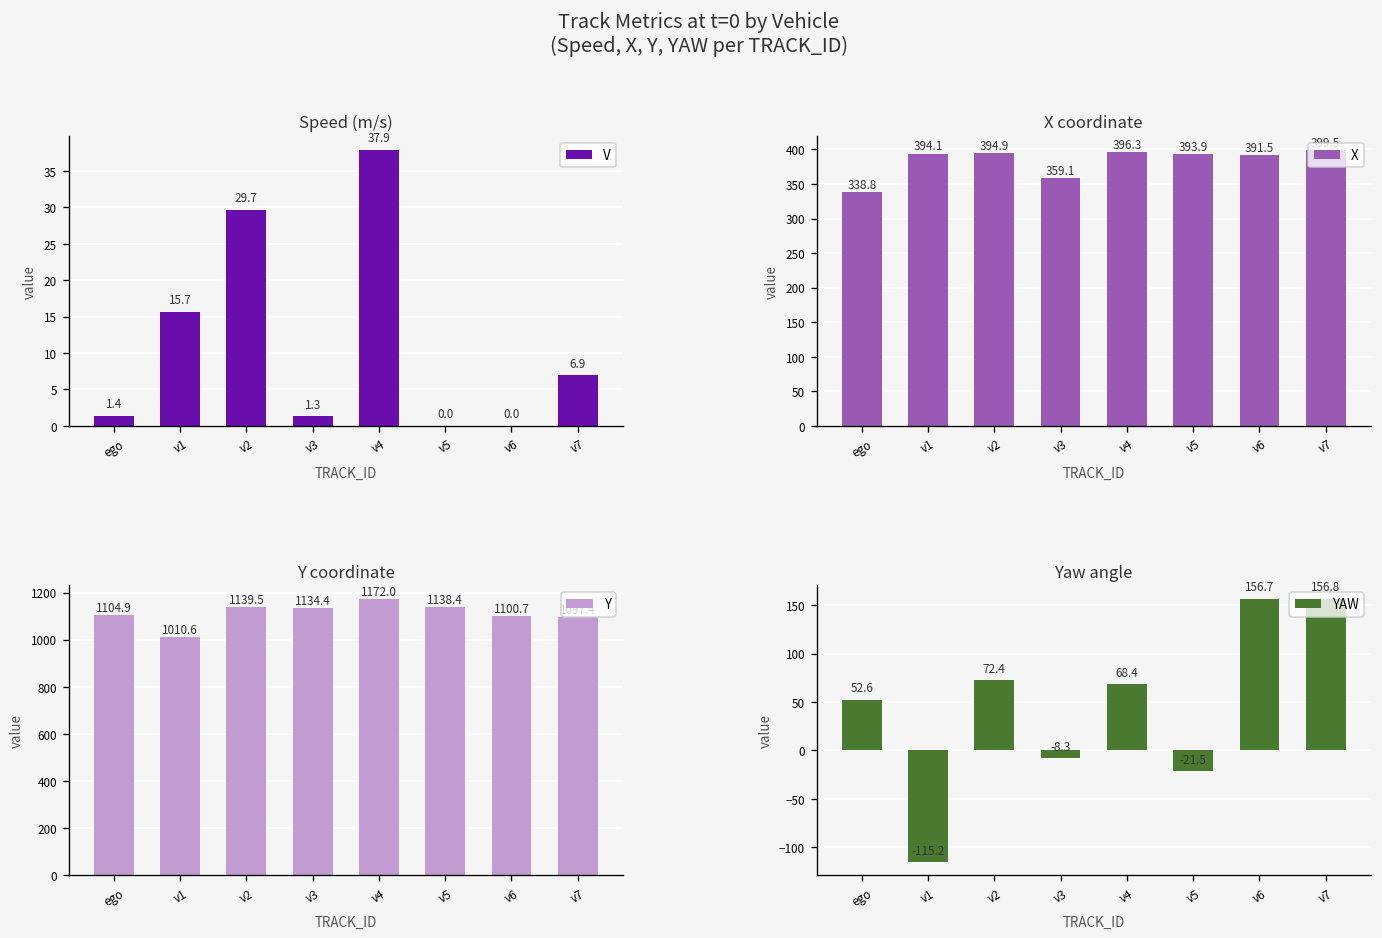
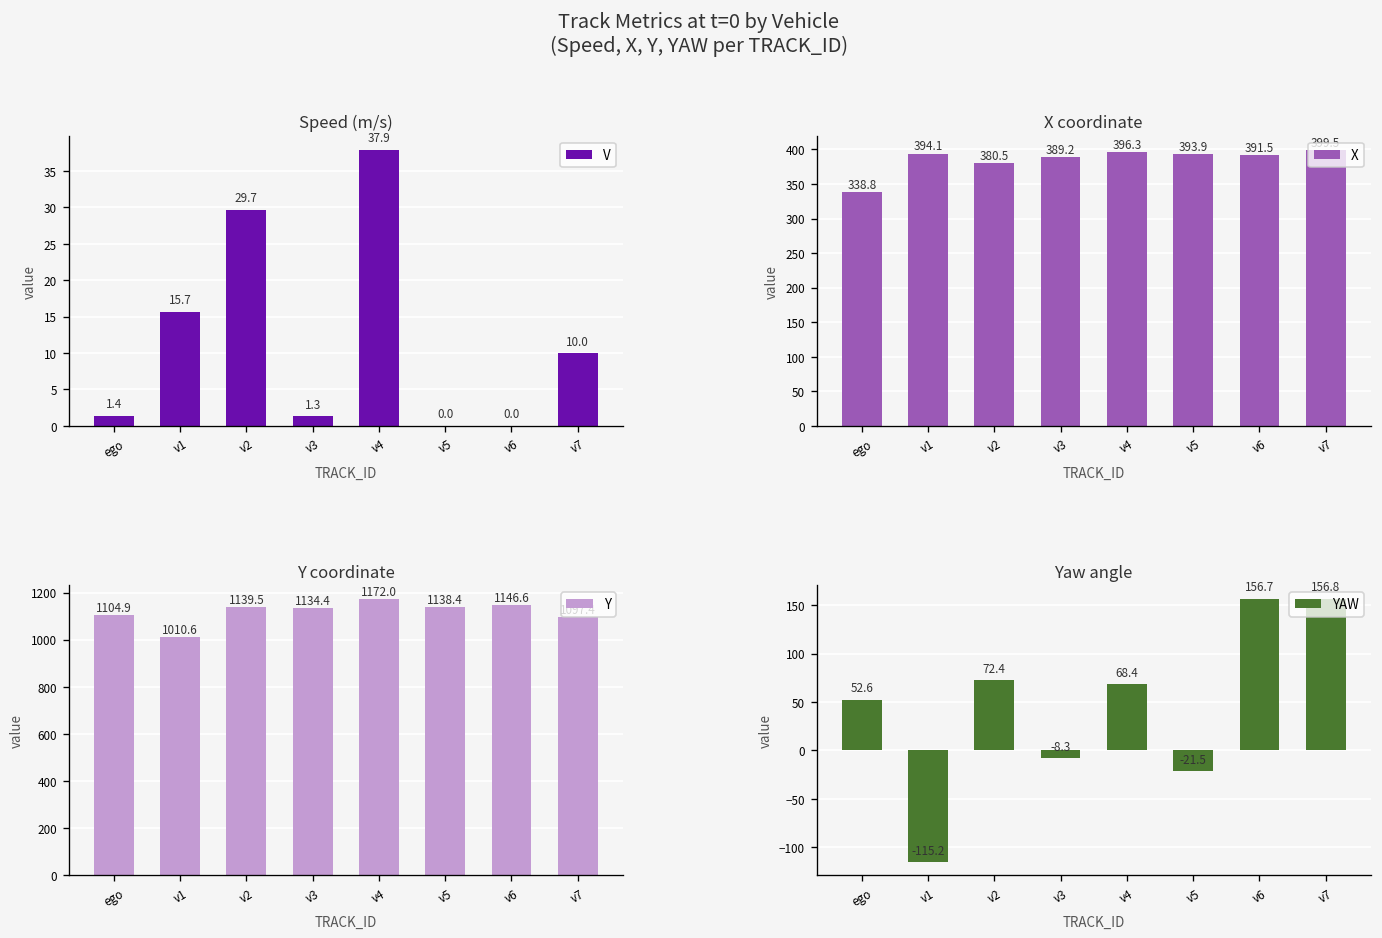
Speed (m/s), v7: 6.9 -> 10.0
X coordinate, v2: 394.9 -> 380.5
X coordinate, v3: 359.1 -> 389.2
Y coordinate, v6: 1100.7 -> 1146.6
